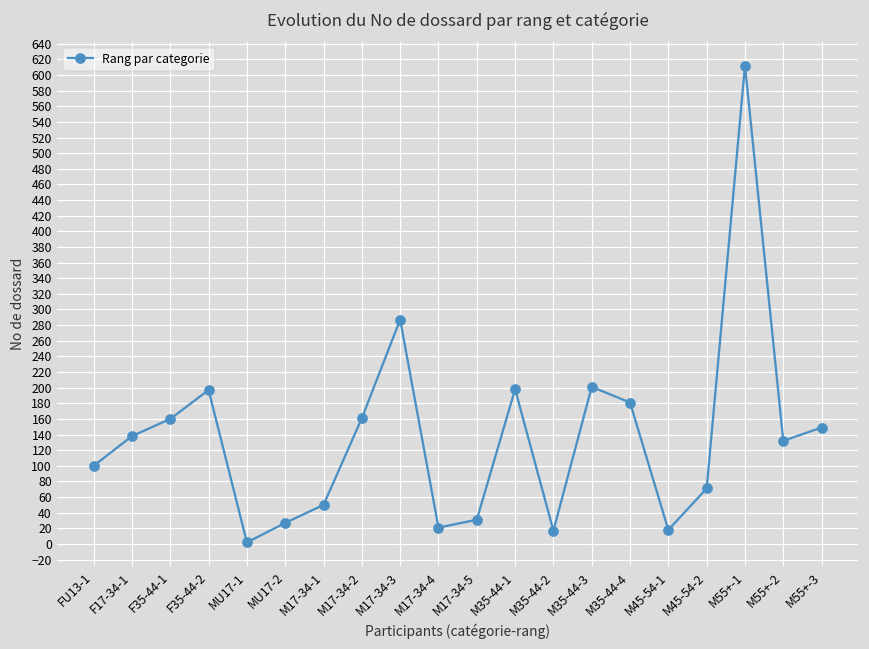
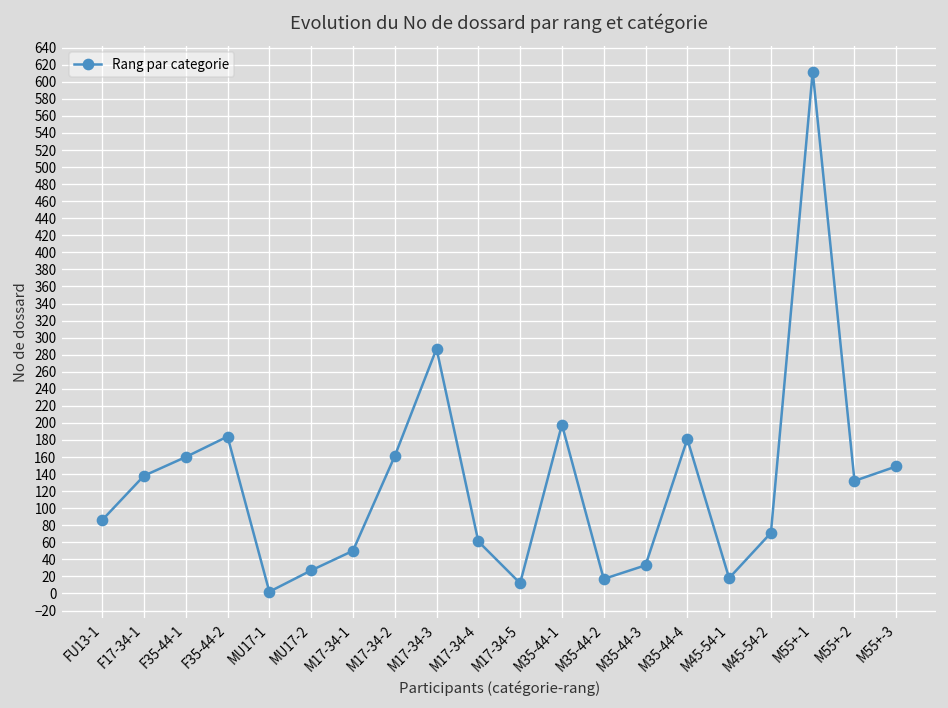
FU13-1: 100 -> 90
F35-44-2: 200 -> 180
M17-34-4: 20 -> 60
M17-34-5: 30 -> 10
M35-44-3: 200 -> 30
